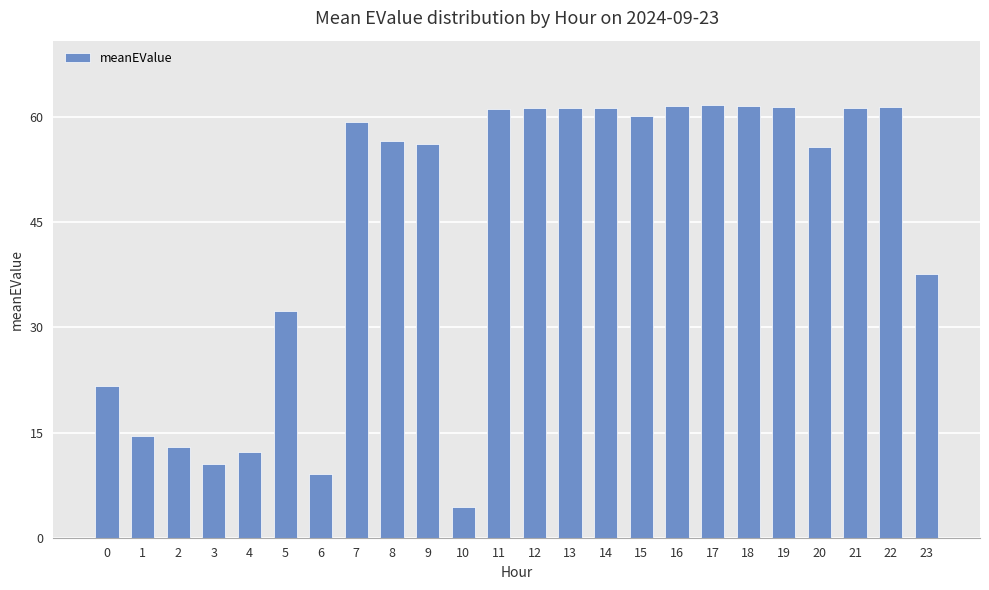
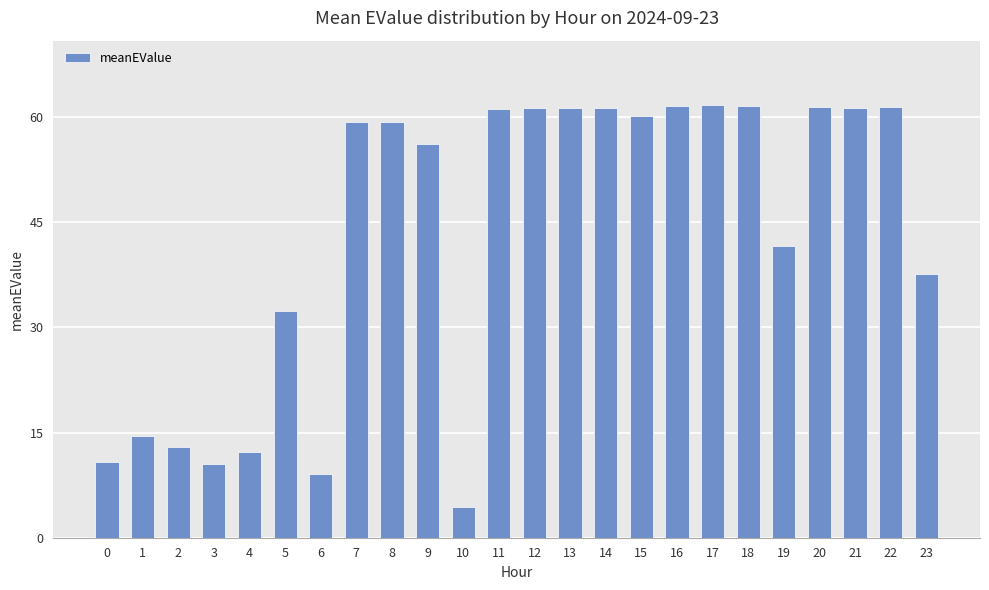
0: 22 -> 11
8: 57 -> 59
19: 61 -> 42
20: 56 -> 61
